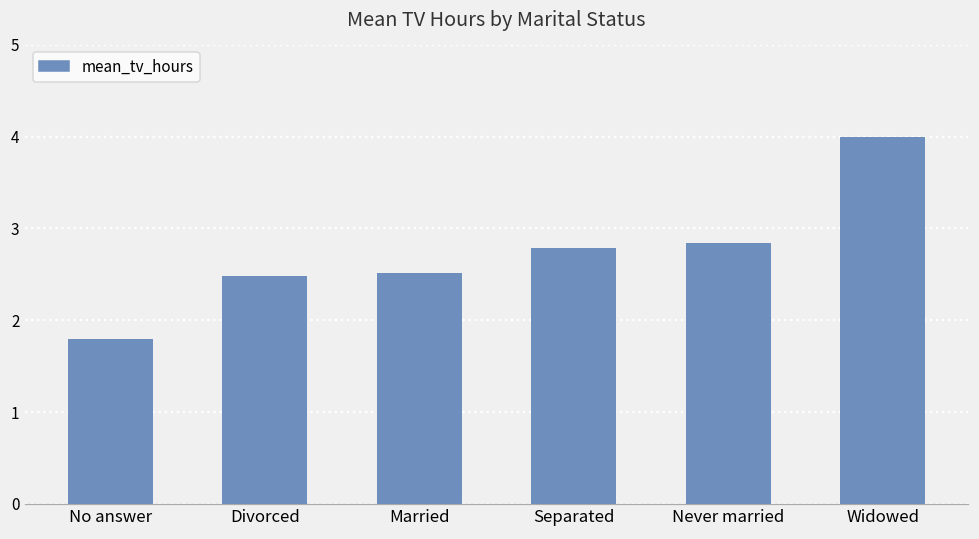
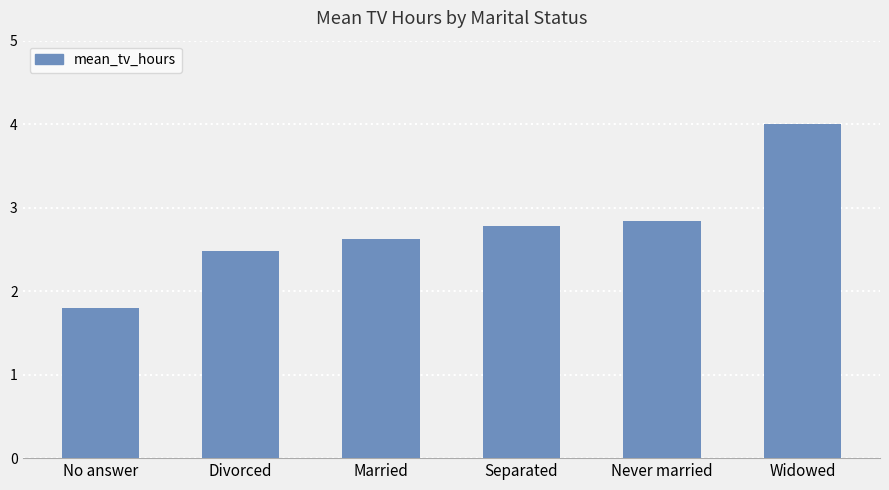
Married: 2.5 -> 2.6
